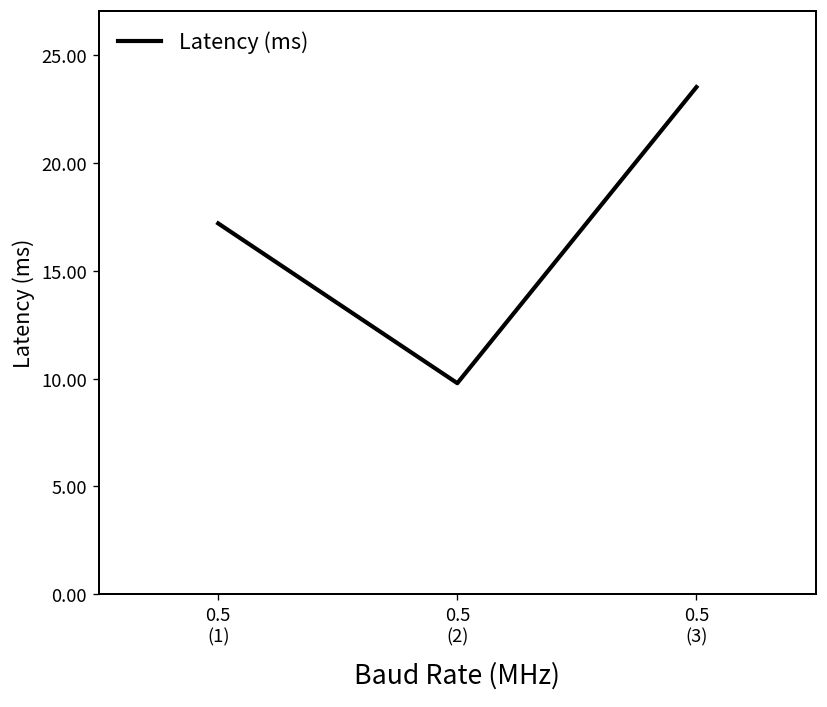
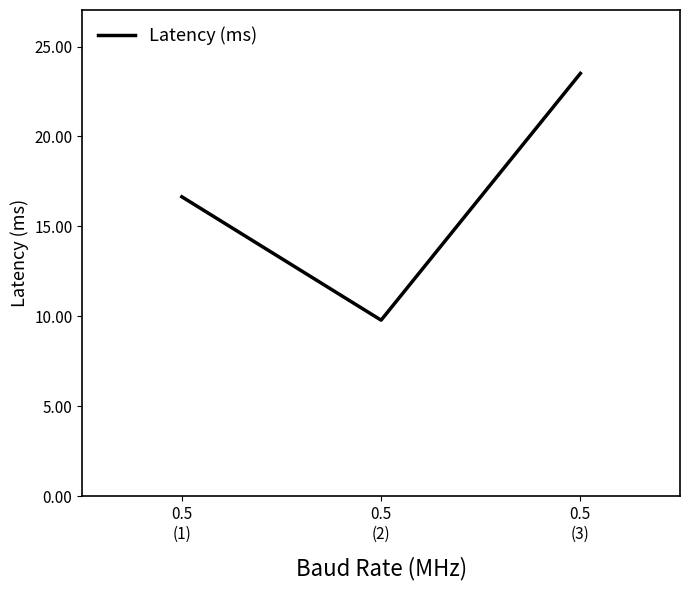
0.5 (1): 17.2 -> 16.6
